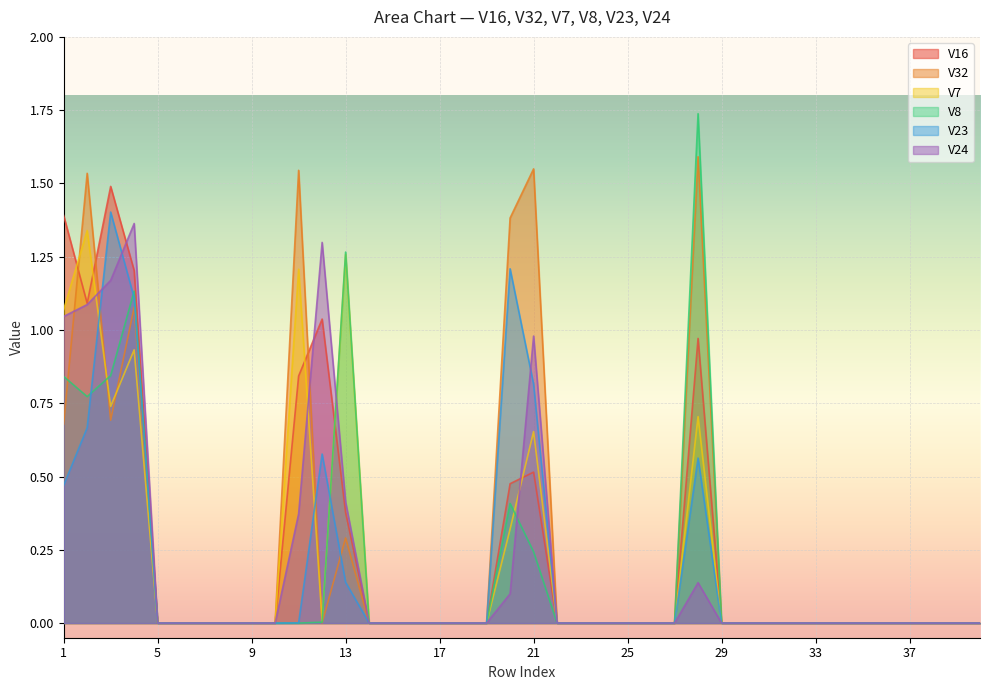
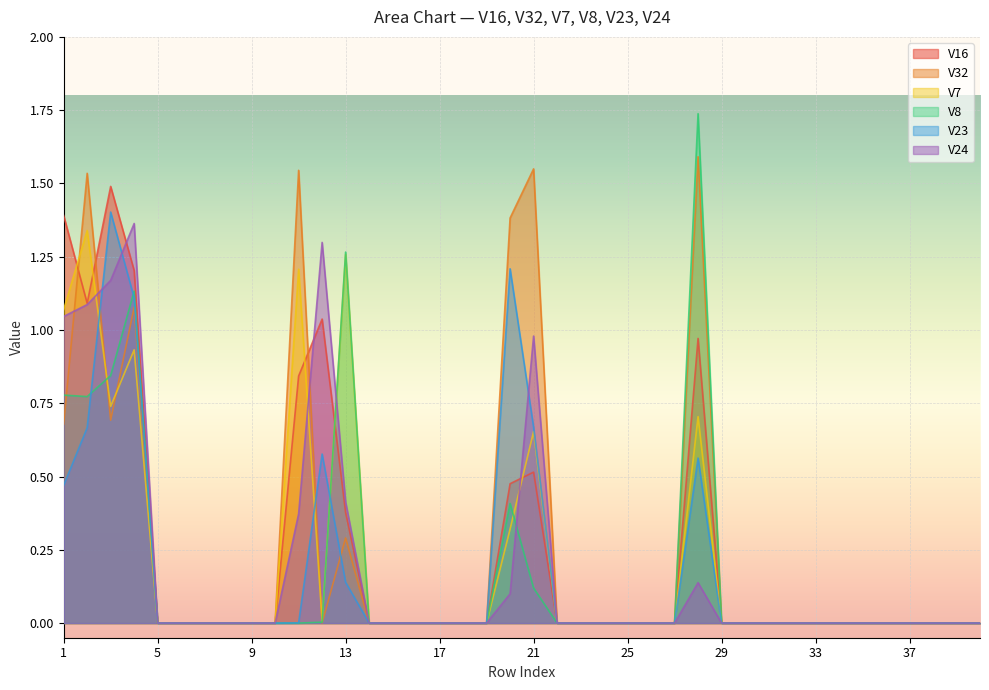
V8, 1: 0.84 -> 0.78
V8, 21: 0.24 -> 0.12
V23, 21: 0.82 -> 0.67
